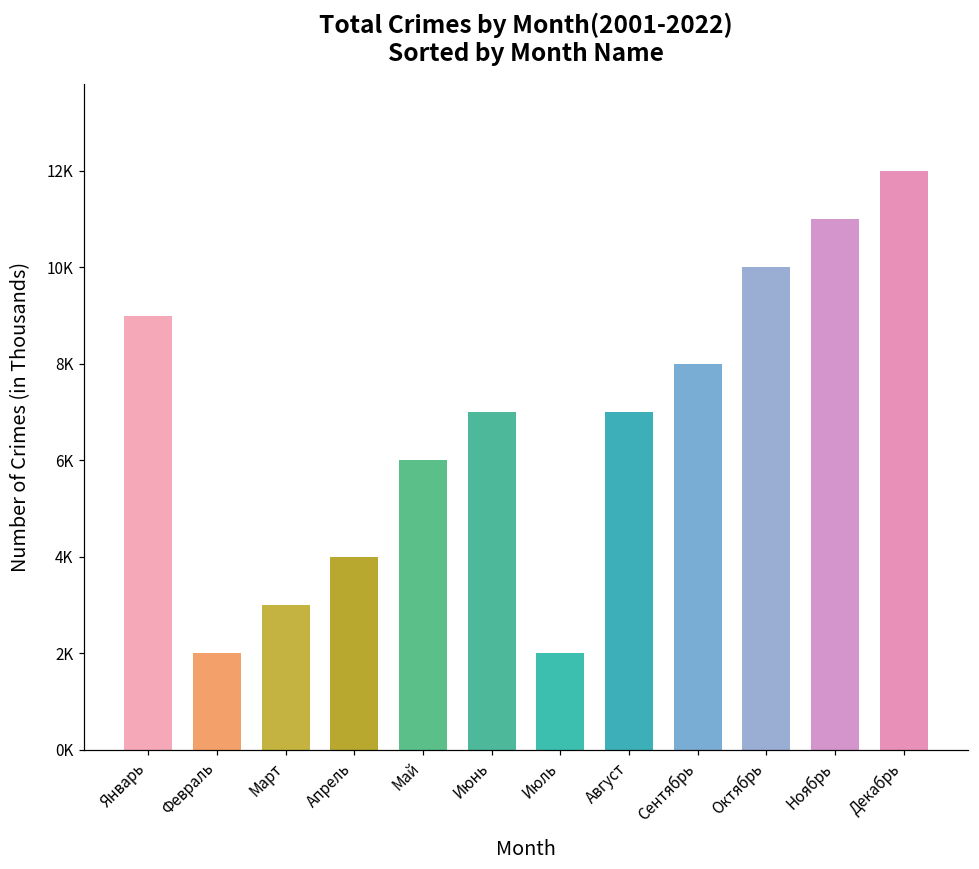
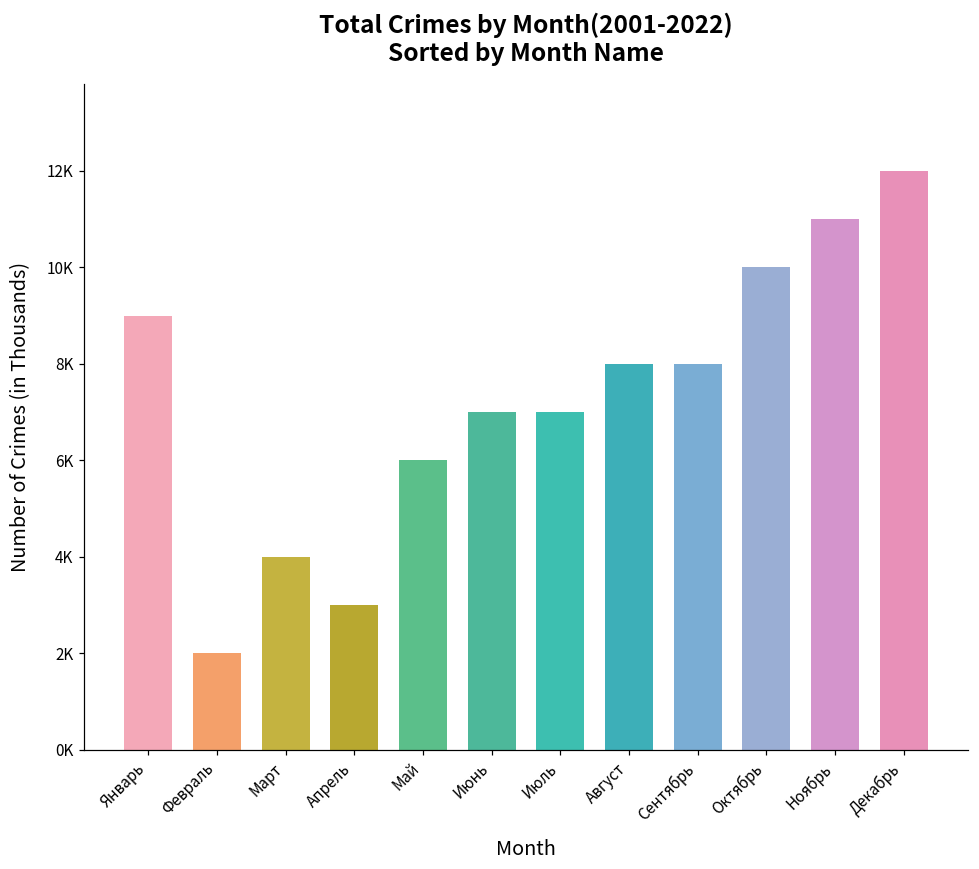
Март: 3000 -> 4000
Апрель: 4000 -> 3000
Июль: 2000 -> 7000
Август: 7000 -> 8000
